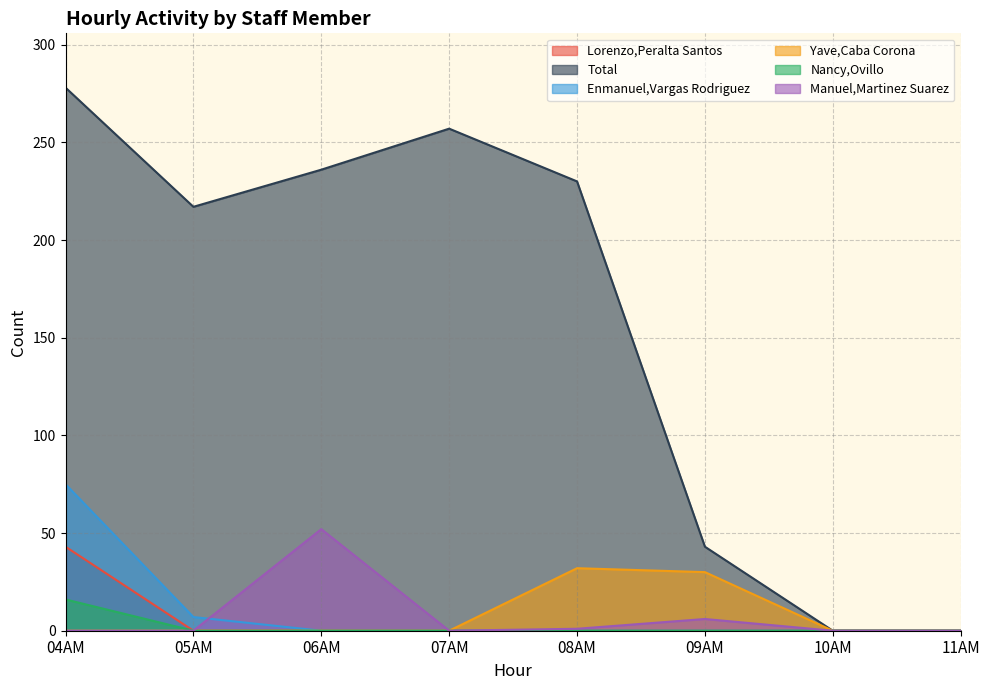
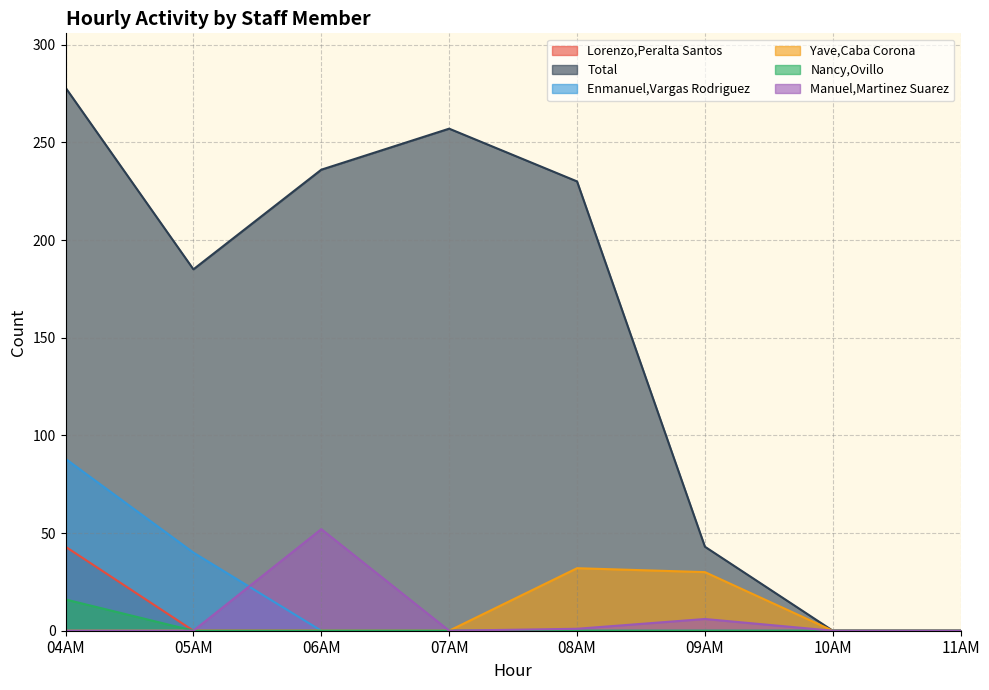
Enmanuel,Vargas Rodriguez, 04AM: 75 -> 88
Total, 05AM: 217 -> 185
Enmanuel,Vargas Rodriguez, 05AM: 7 -> 40
